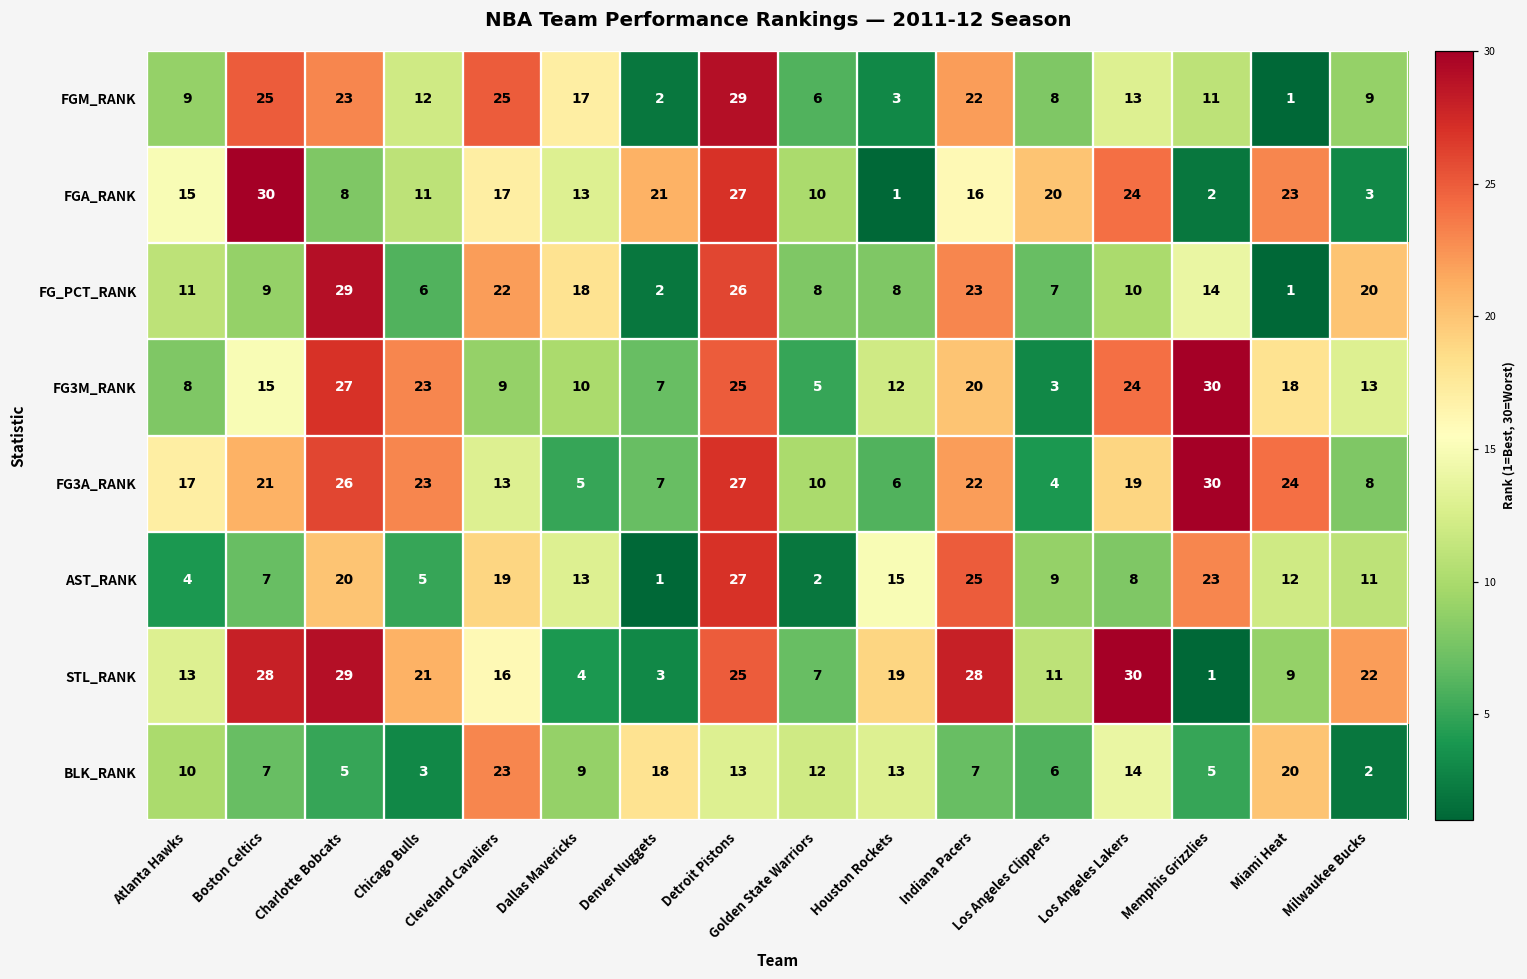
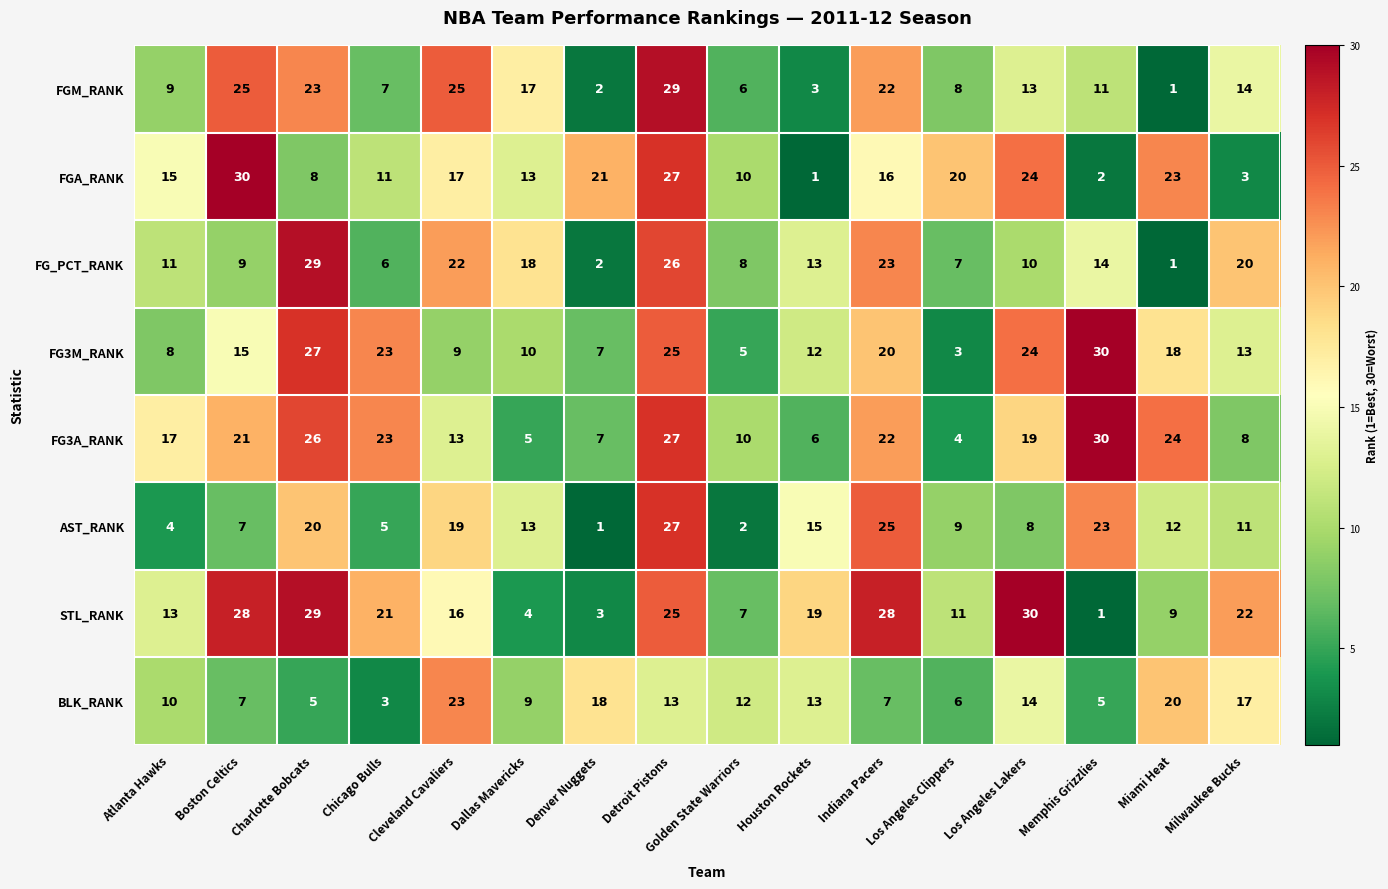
FGM_RANK, Chicago Bulls: 12 -> 7
FGM_RANK, Milwaukee Bucks: 9 -> 14
FG_PCT_RANK, Houston Rockets: 8 -> 13
BLK_RANK, Milwaukee Bucks: 2 -> 17
